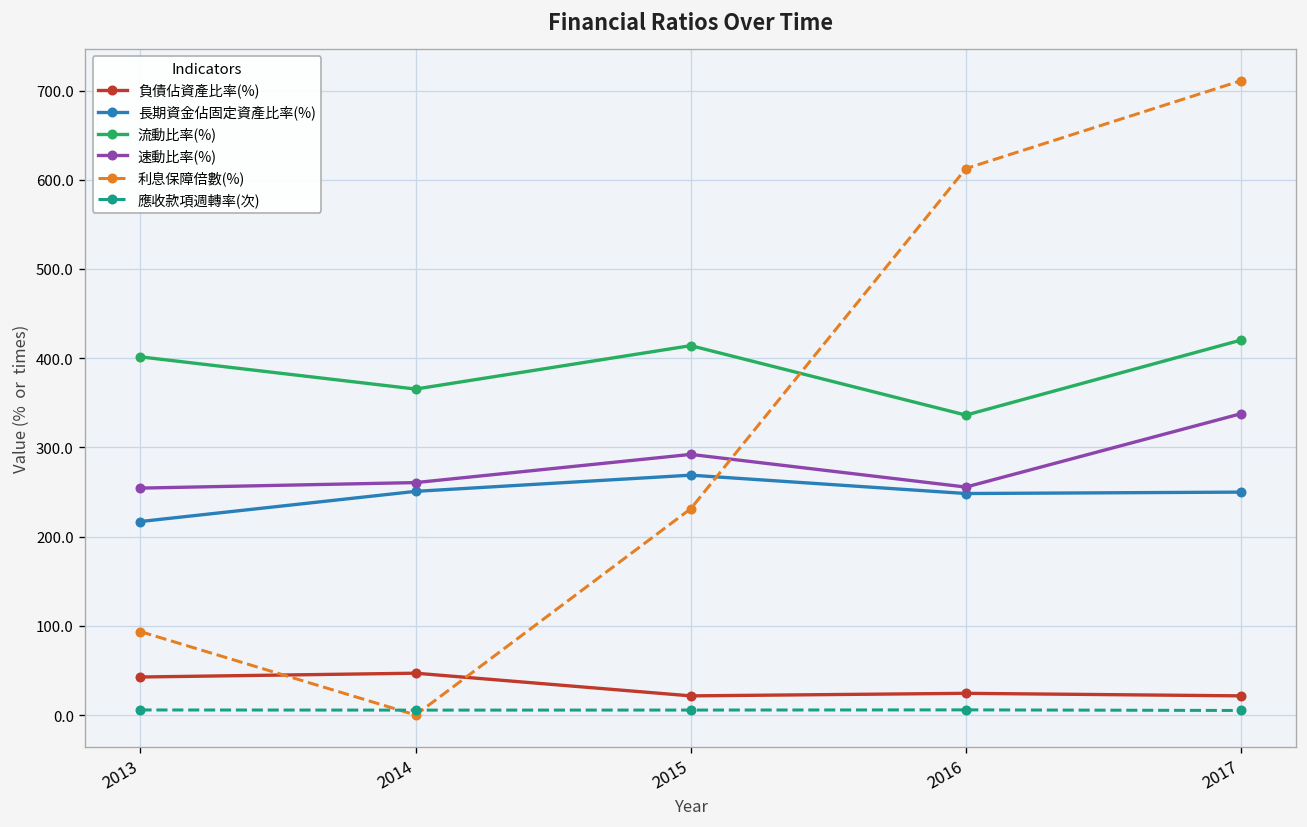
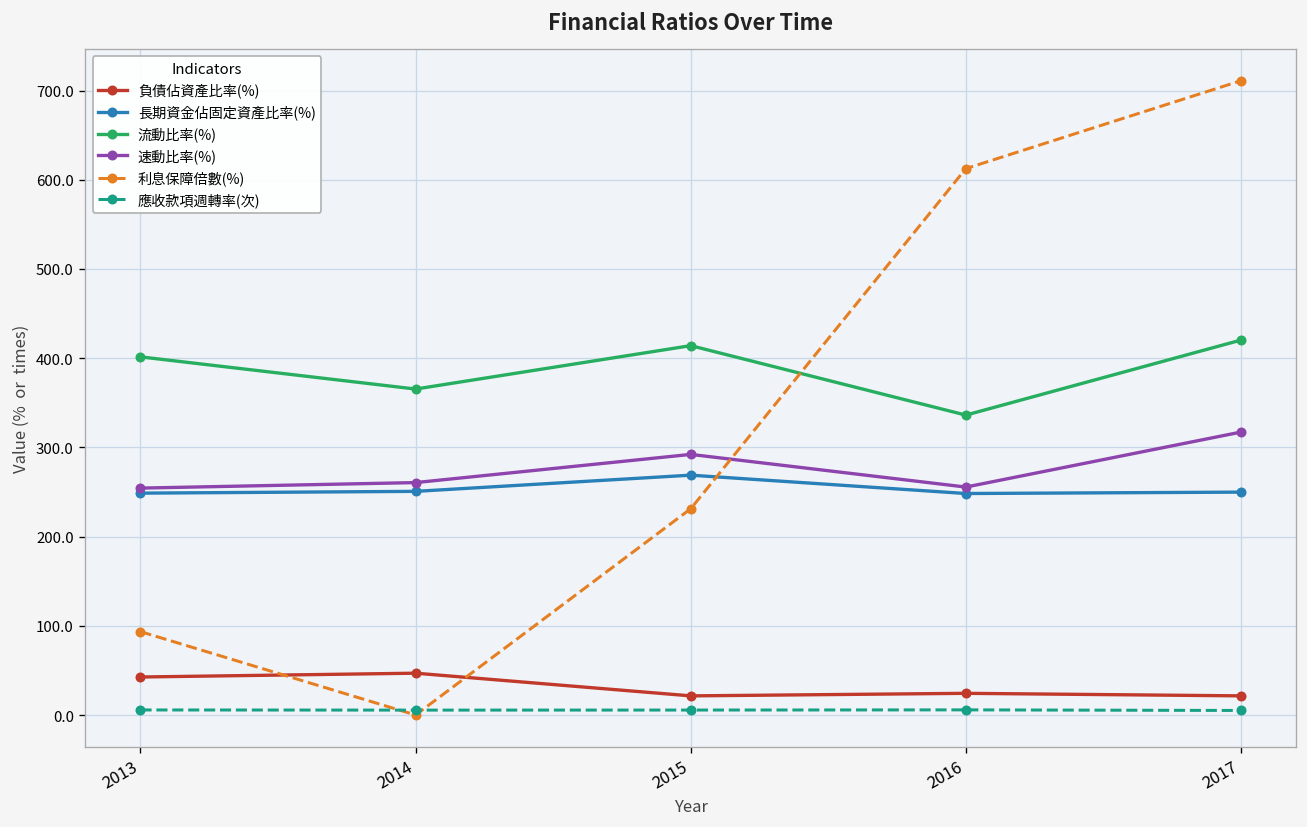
長期資金佔固定資產比率(%), 2013: 220 -> 250
速動比率(%), 2017: 340 -> 320
